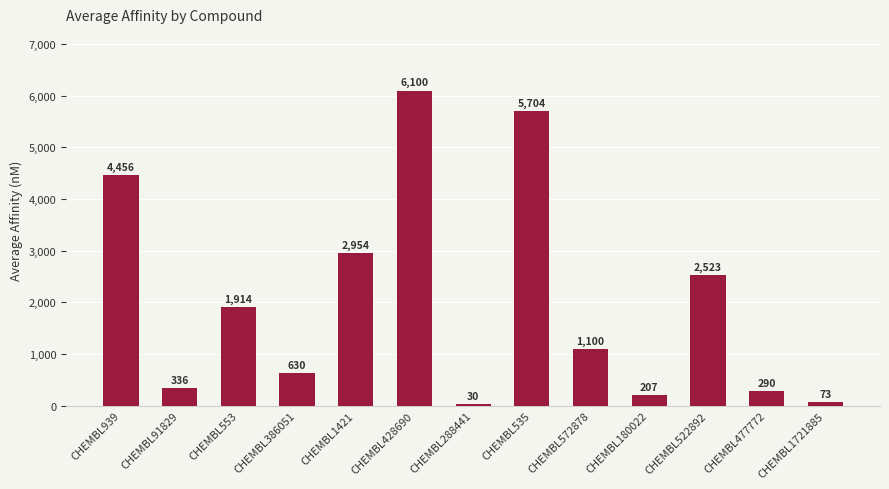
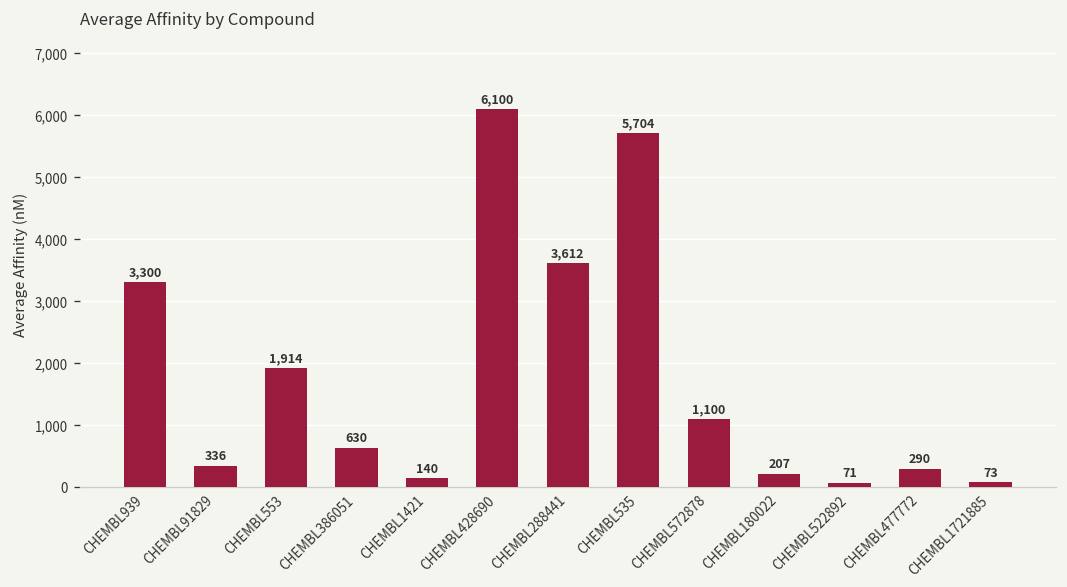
CHEMBL939: 4,456 -> 3,300
CHEMBL1421: 2,954 -> 140
CHEMBL288441: 30 -> 3,612
CHEMBL522892: 2,523 -> 71
